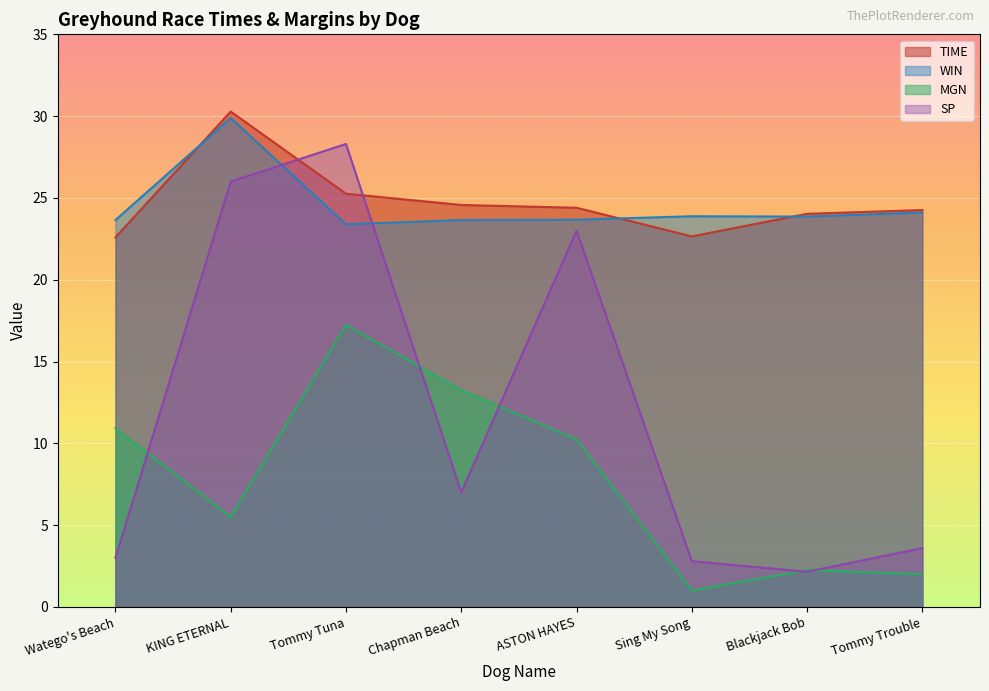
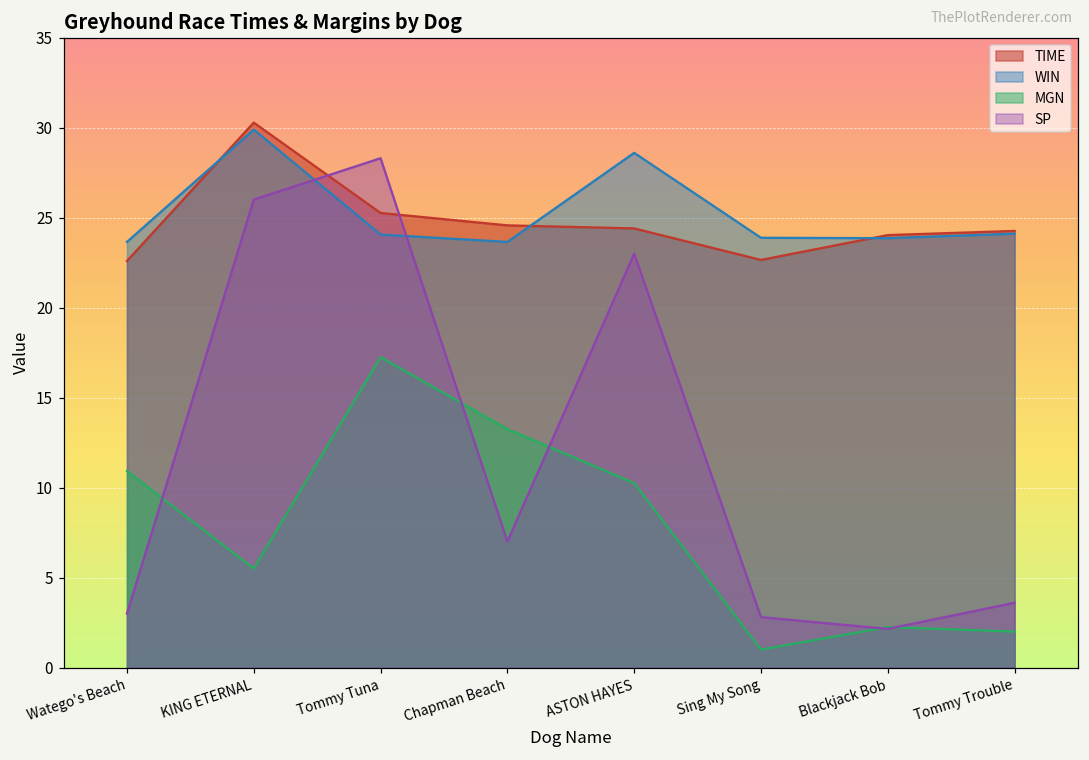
WIN, Tommy Tuna: 23.4 -> 24.1
WIN, ASTON HAYES: 23.7 -> 28.6
